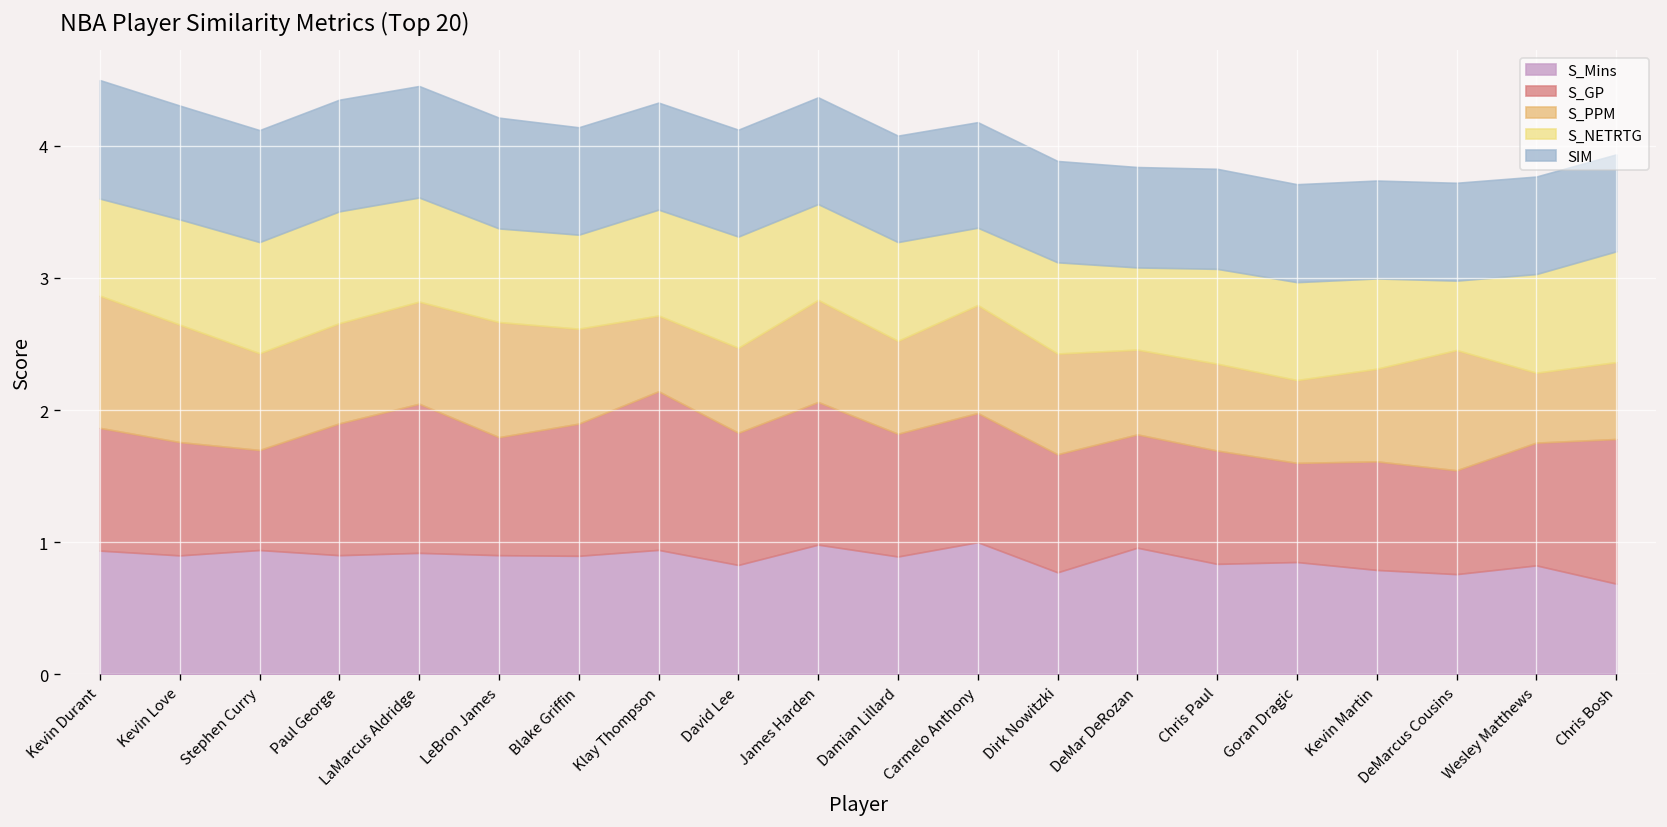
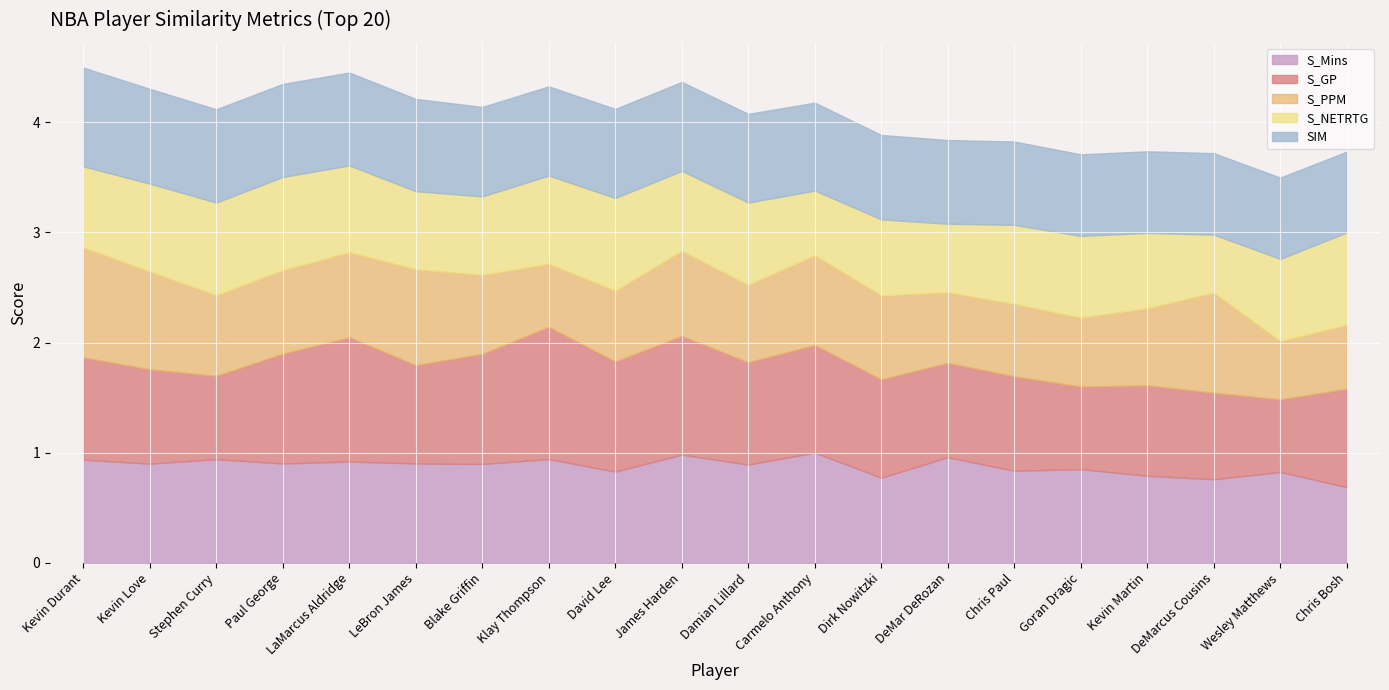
S_GP, Wesley Matthews: 0.93 -> 0.66
S_GP, Chris Bosh: 1.09 -> 0.89
